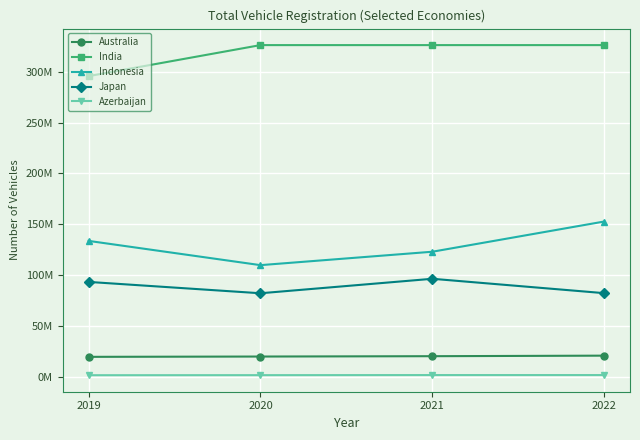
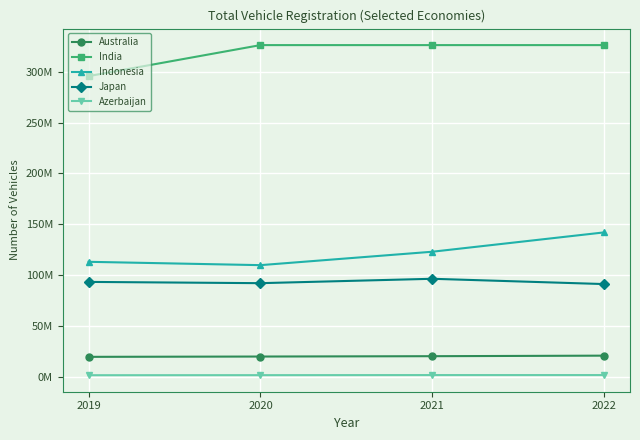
Indonesia, 2019: 134000000 -> 113000000
Japan, 2020: 82000000 -> 92000000
Indonesia, 2022: 153000000 -> 142000000
Japan, 2022: 82000000 -> 91000000
